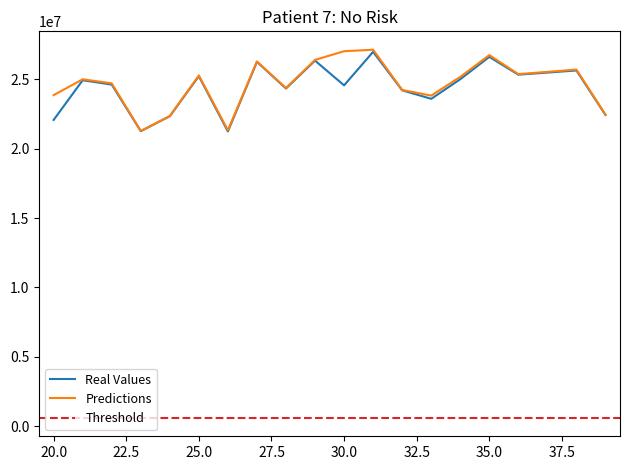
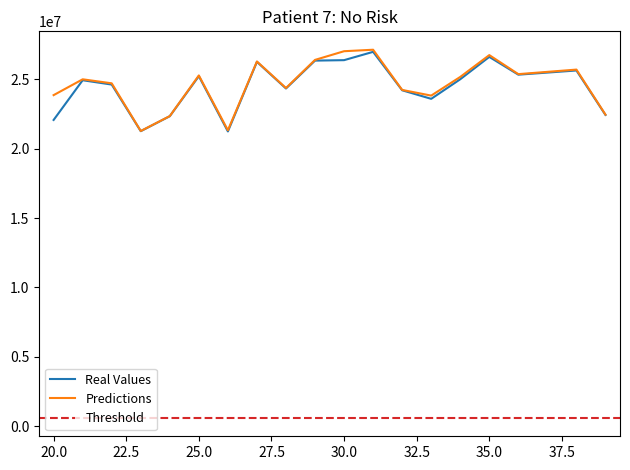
Real Values, 30.0: 24600000 -> 26400000
